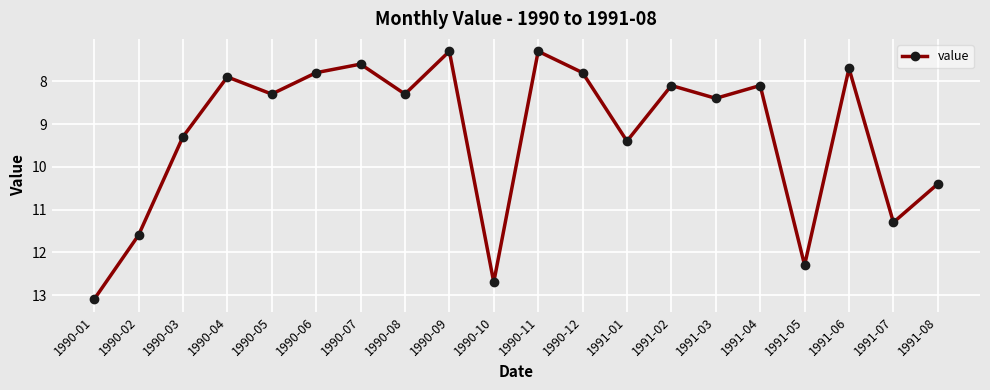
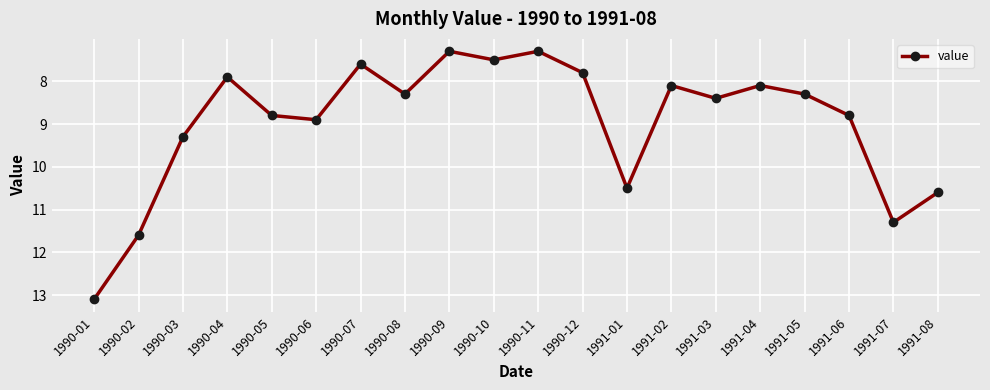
1990-05: 8.3 -> 8.8
1990-06: 7.8 -> 8.9
1990-10: 12.7 -> 7.5
1991-01: 9.4 -> 10.5
1991-05: 12.3 -> 8.3
1991-06: 7.7 -> 8.8
1991-08: 10.4 -> 10.6
